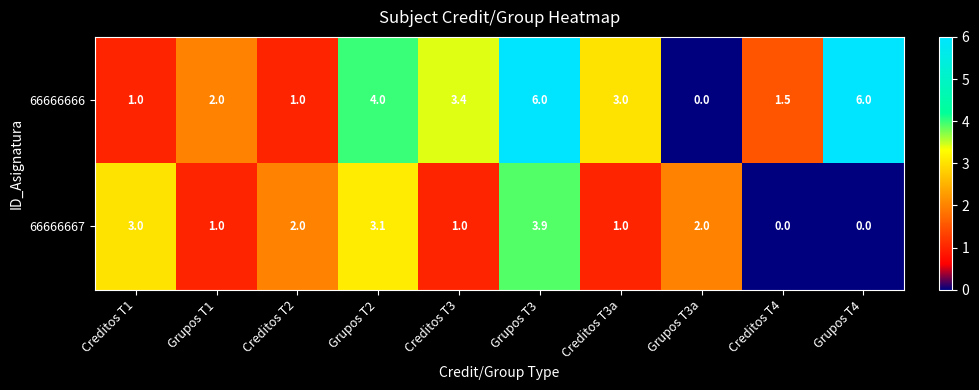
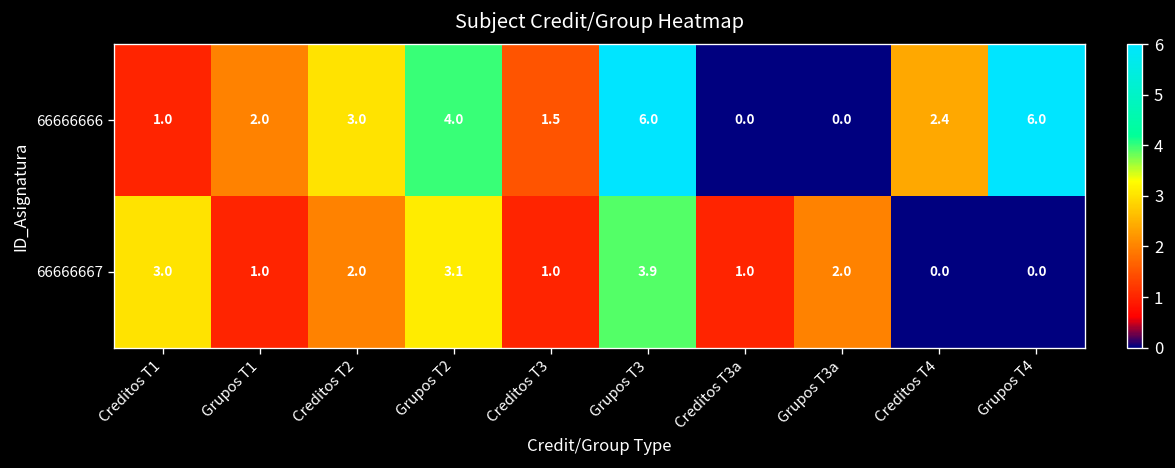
66666666, Creditos T2: 1.0 -> 3.0
66666666, Creditos T3: 3.4 -> 1.5
66666666, Creditos T3a: 3.0 -> 0.0
66666666, Creditos T4: 1.5 -> 2.4
